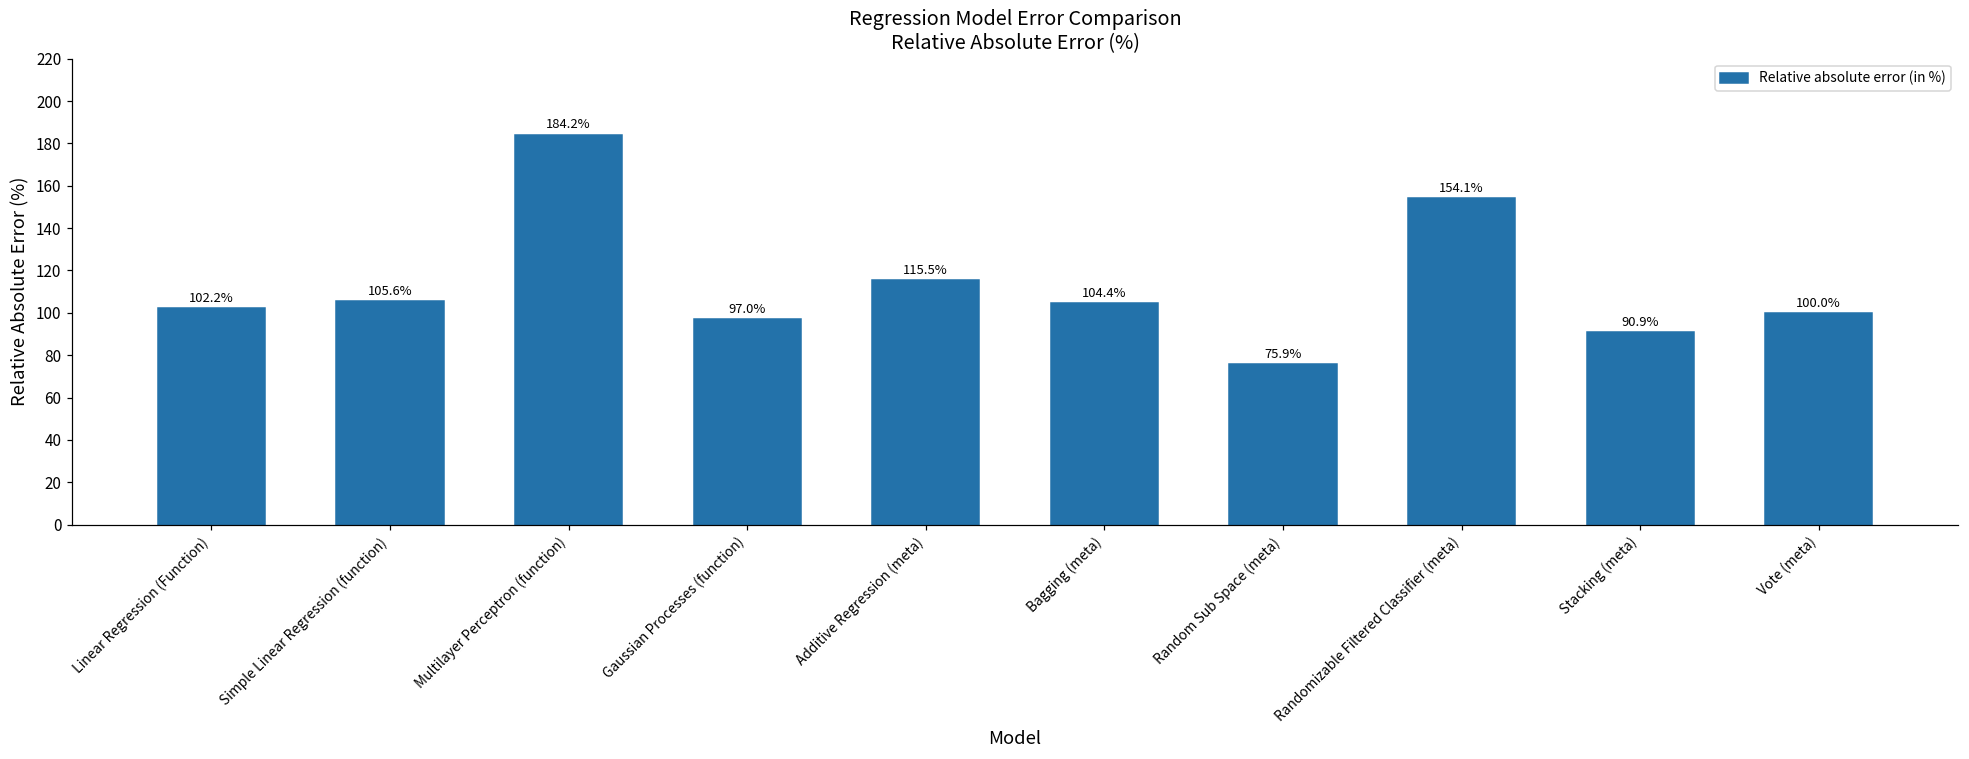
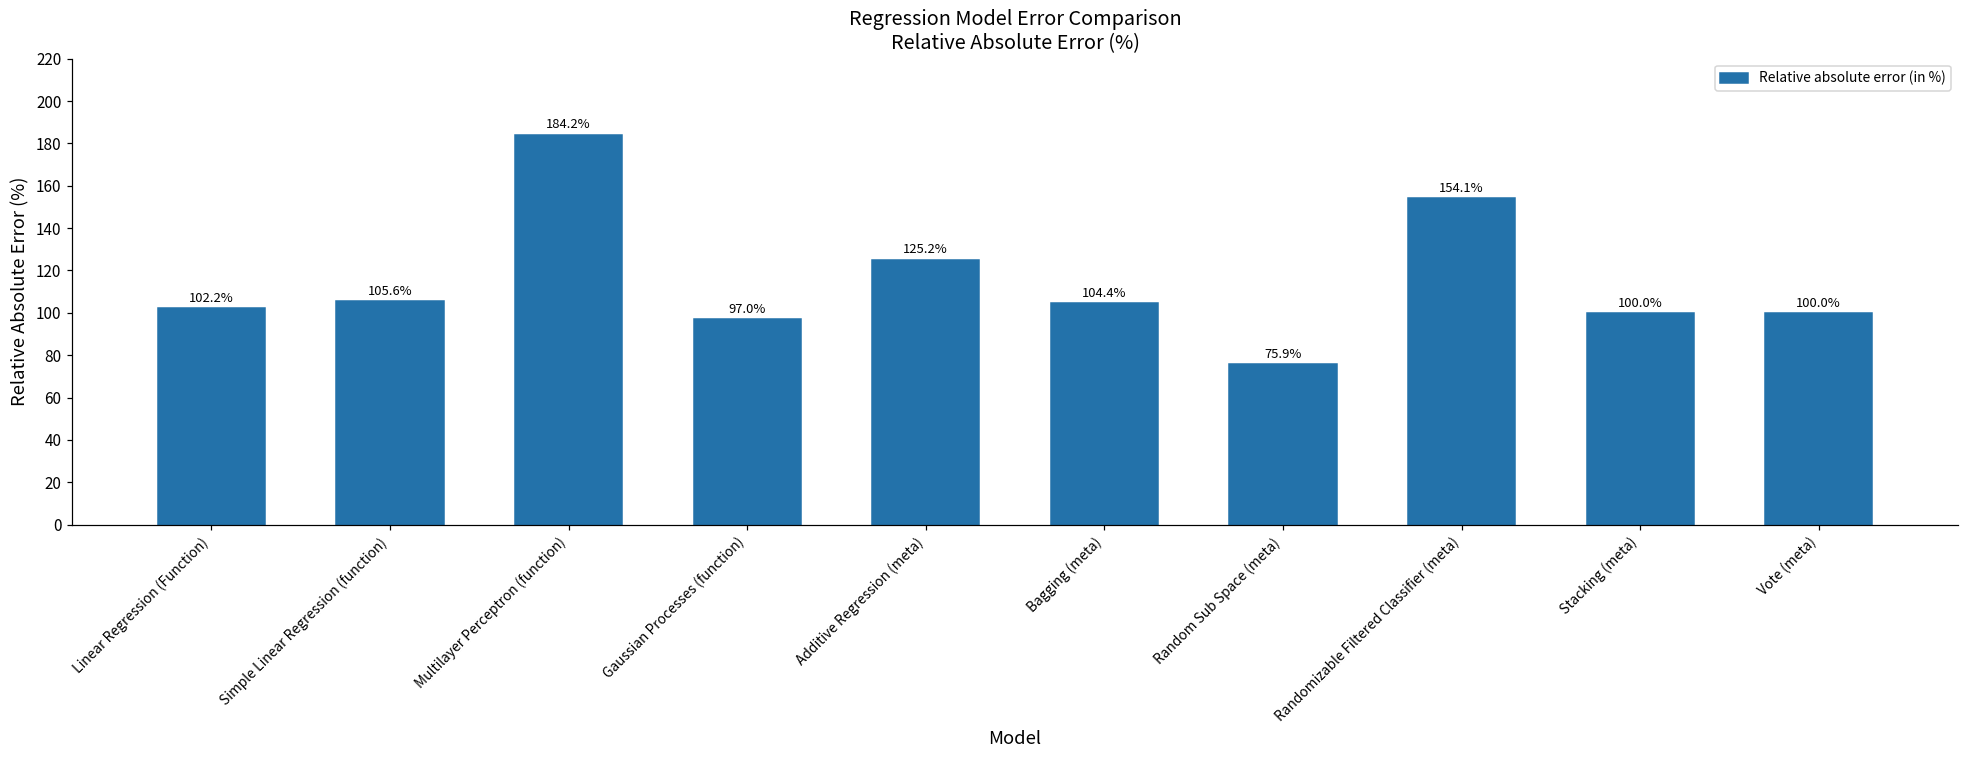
Additive Regression (meta): 115.5% -> 125.2%
Stacking (meta): 90.9% -> 100.0%
